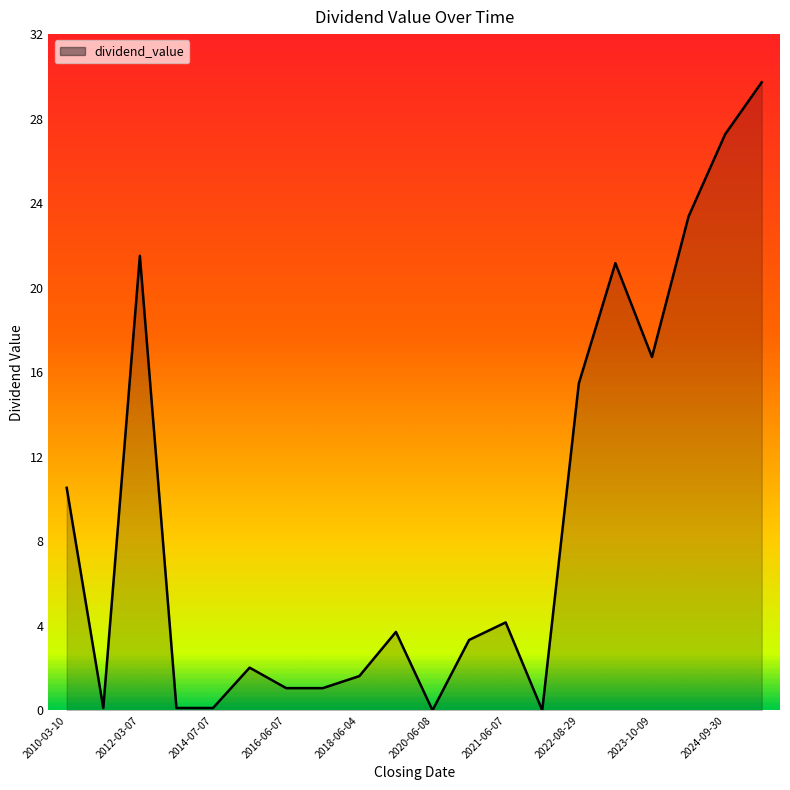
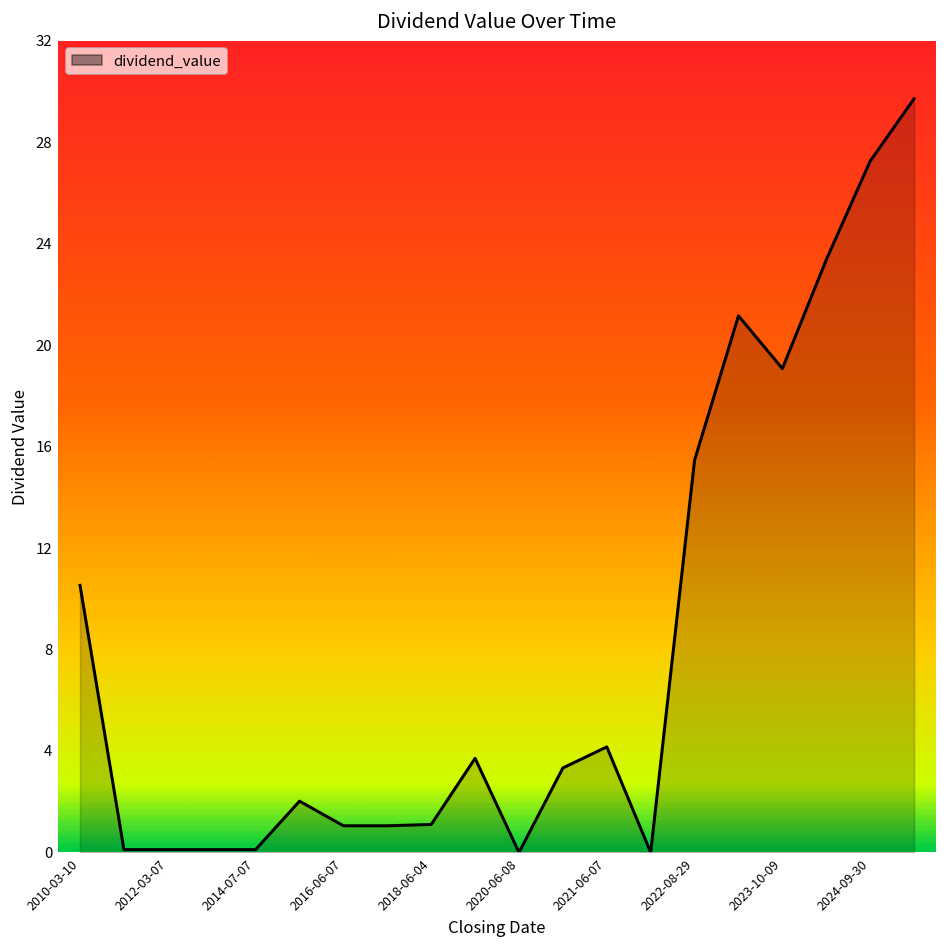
2012-03-07: 21.5 -> 0.1
2018-06-04: 1.6 -> 1.1
2023-10-09: 16.7 -> 19.1
